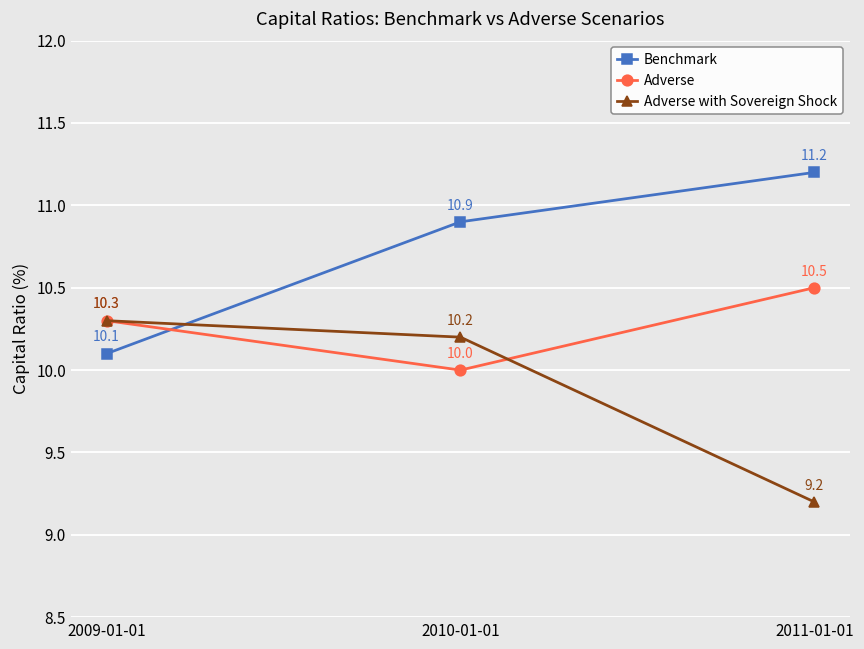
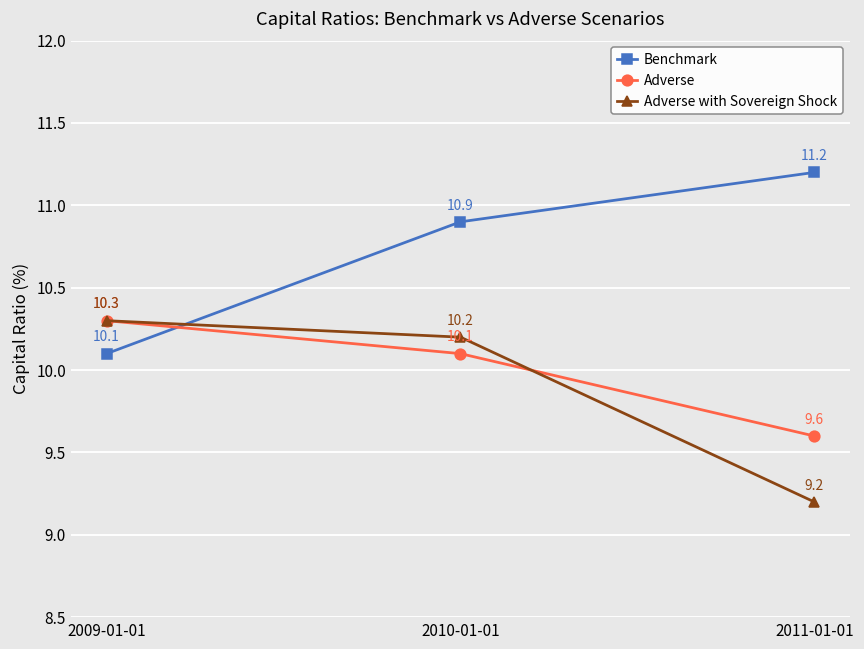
Adverse, 2010-01-01: 10.0 -> 10.1
Adverse, 2011-01-01: 10.5 -> 9.6
